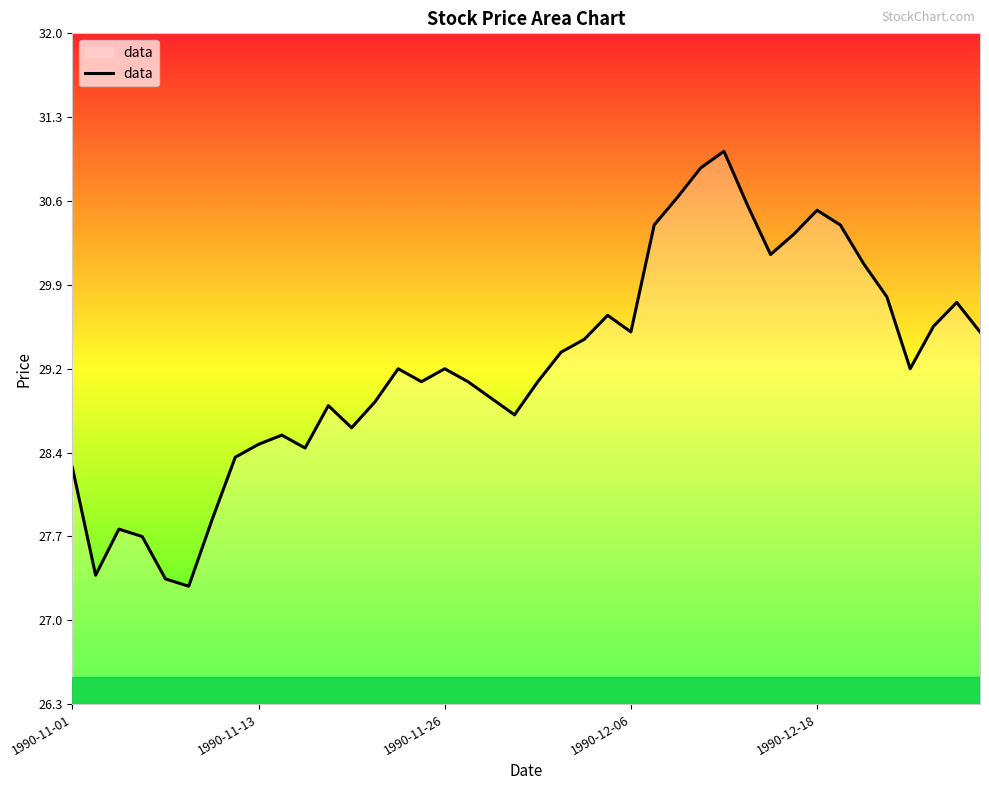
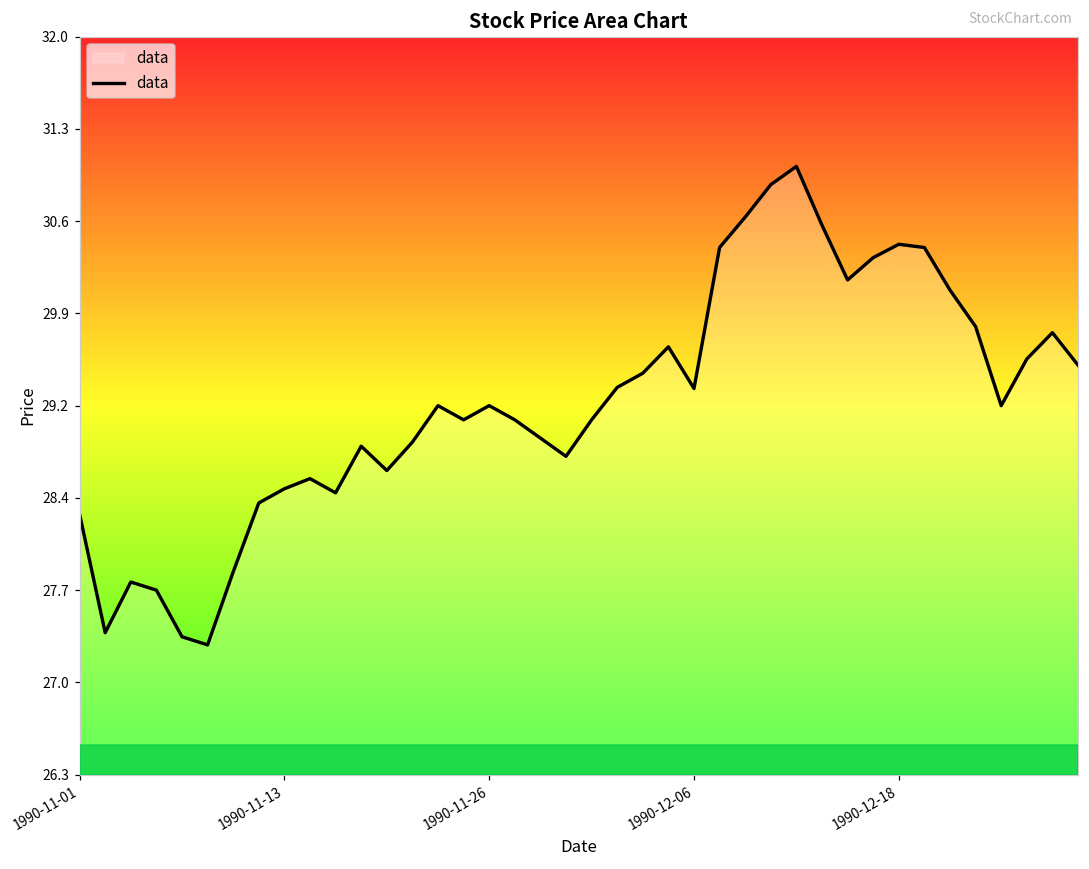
1990-12-06: 29.47 -> 29.29
1990-12-18: 30.5 -> 30.4
